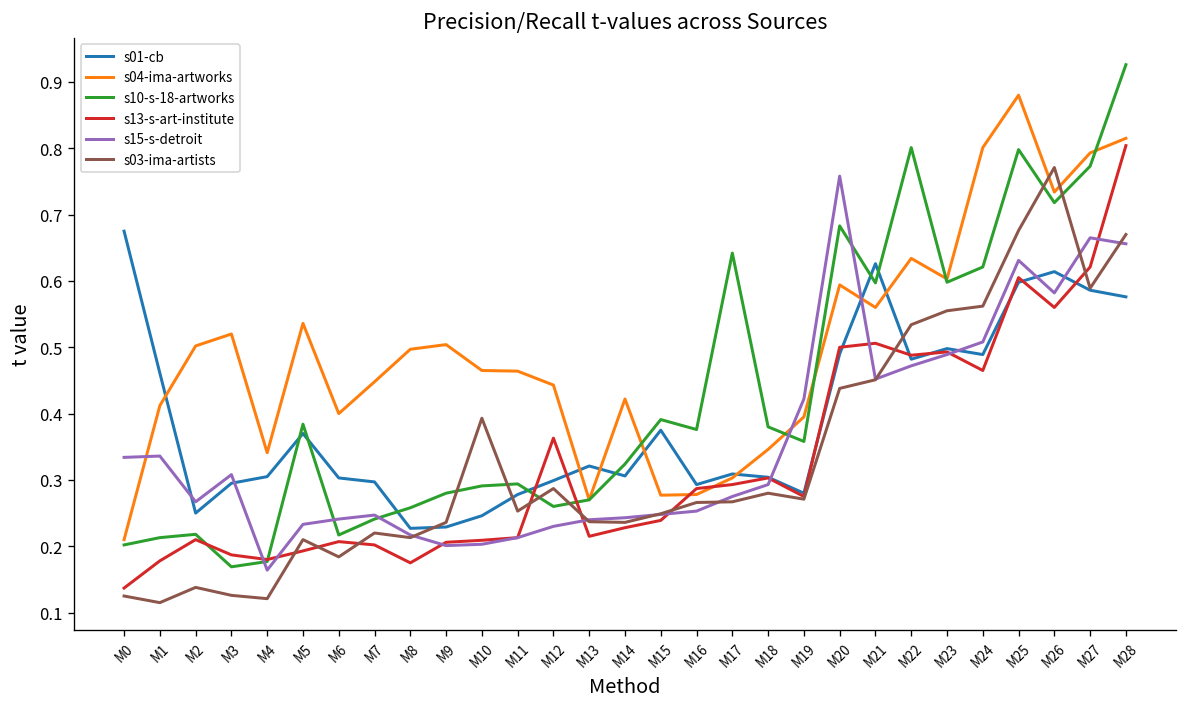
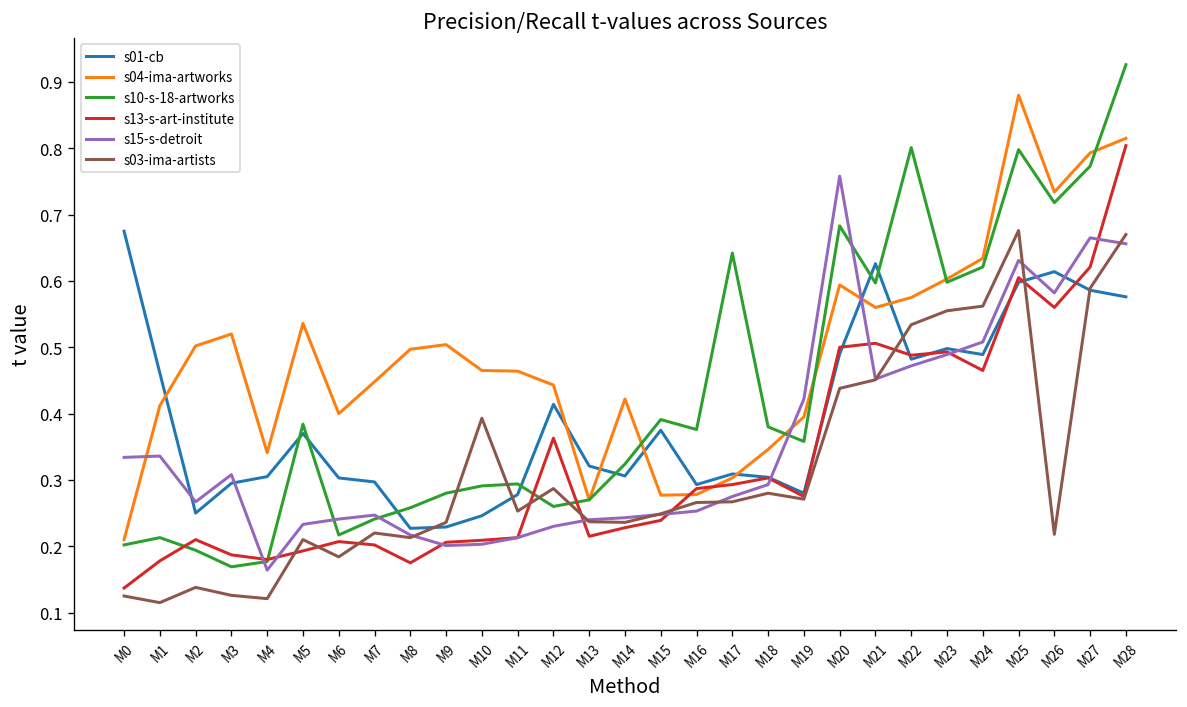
s10-s-18-artworks, M2: 0.22 -> 0.19
s01-cb, M12: 0.30 -> 0.41
s04-ima-artworks, M22: 0.63 -> 0.58
s04-ima-artworks, M24: 0.80 -> 0.63
s03-ima-artists, M26: 0.77 -> 0.22
